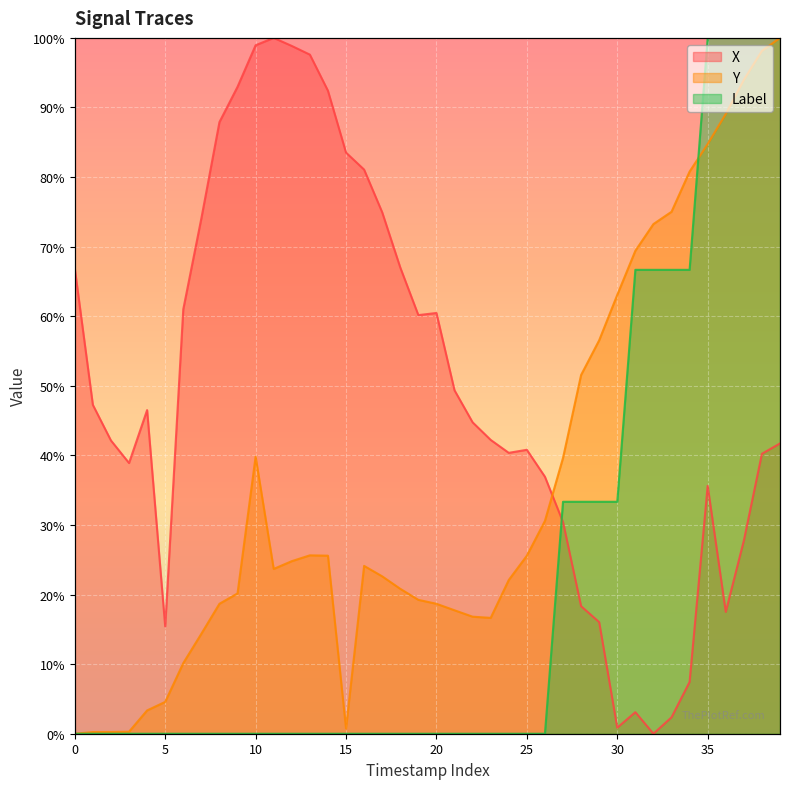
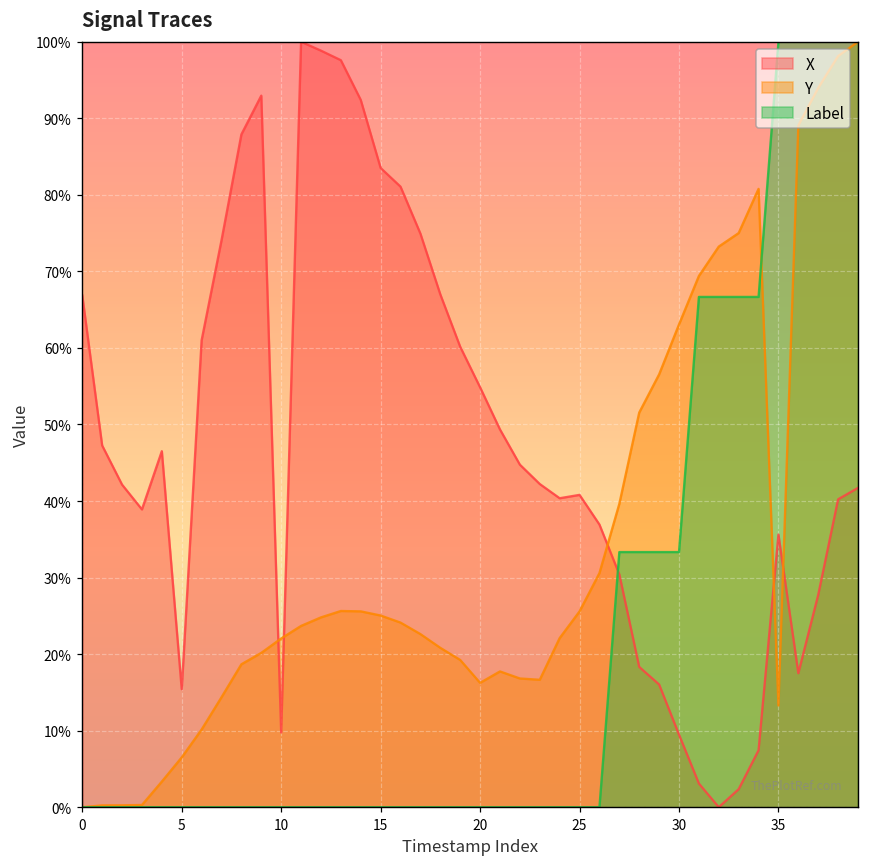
Y, 5: 5% -> 7%
X, 10: 99% -> 10%
Y, 10: 40% -> 22%
Y, 15: 1% -> 25%
X, 20: 60% -> 55%
Y, 20: 19% -> 16%
X, 30: 1% -> 9%
Y, 35: 85% -> 13%
